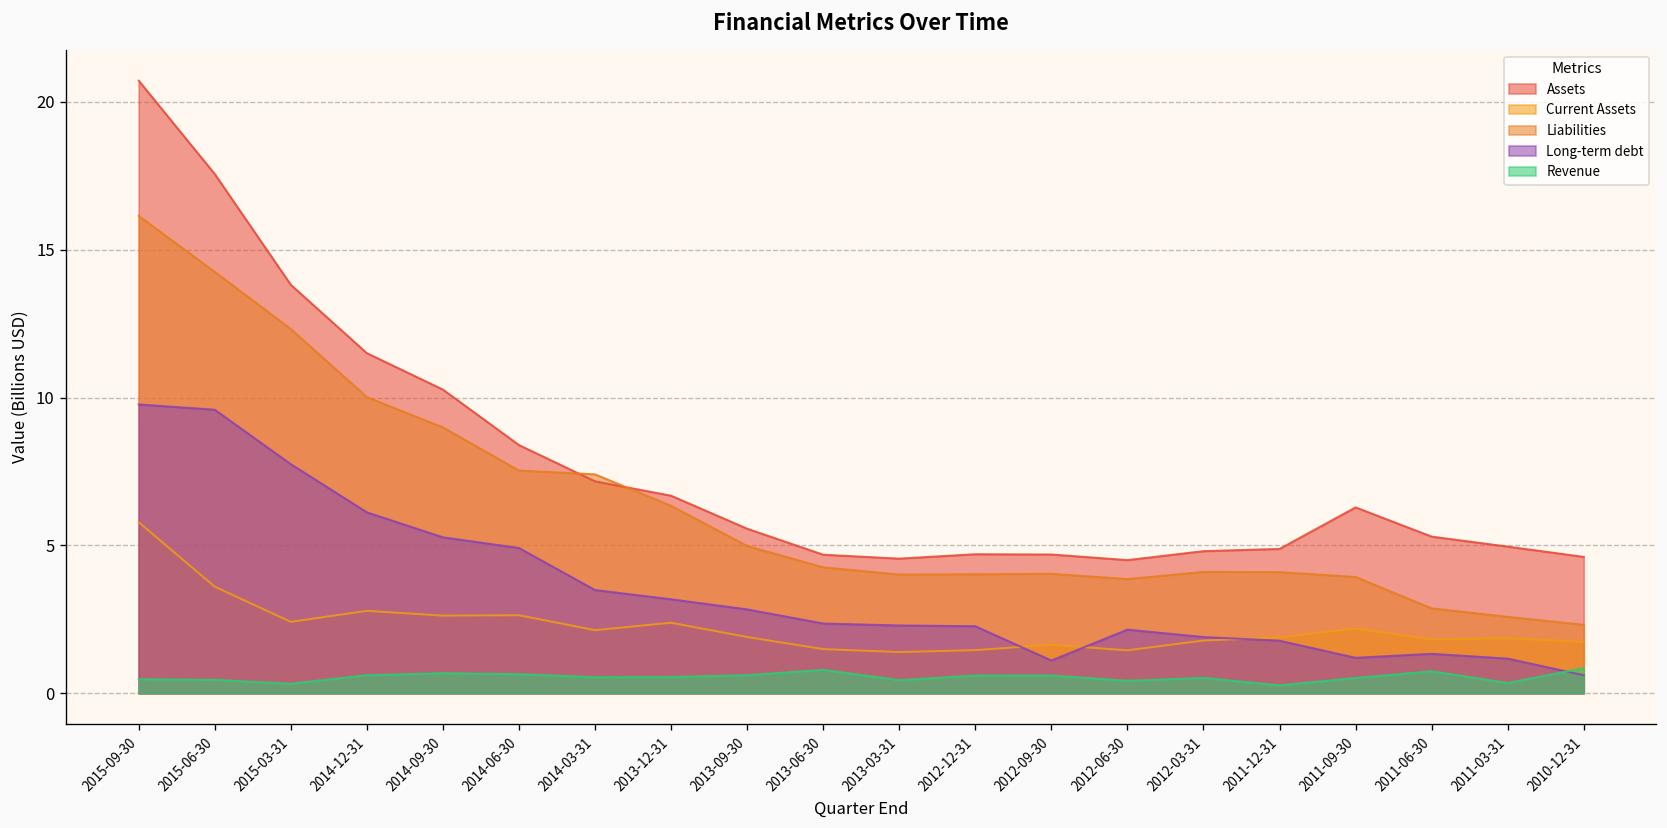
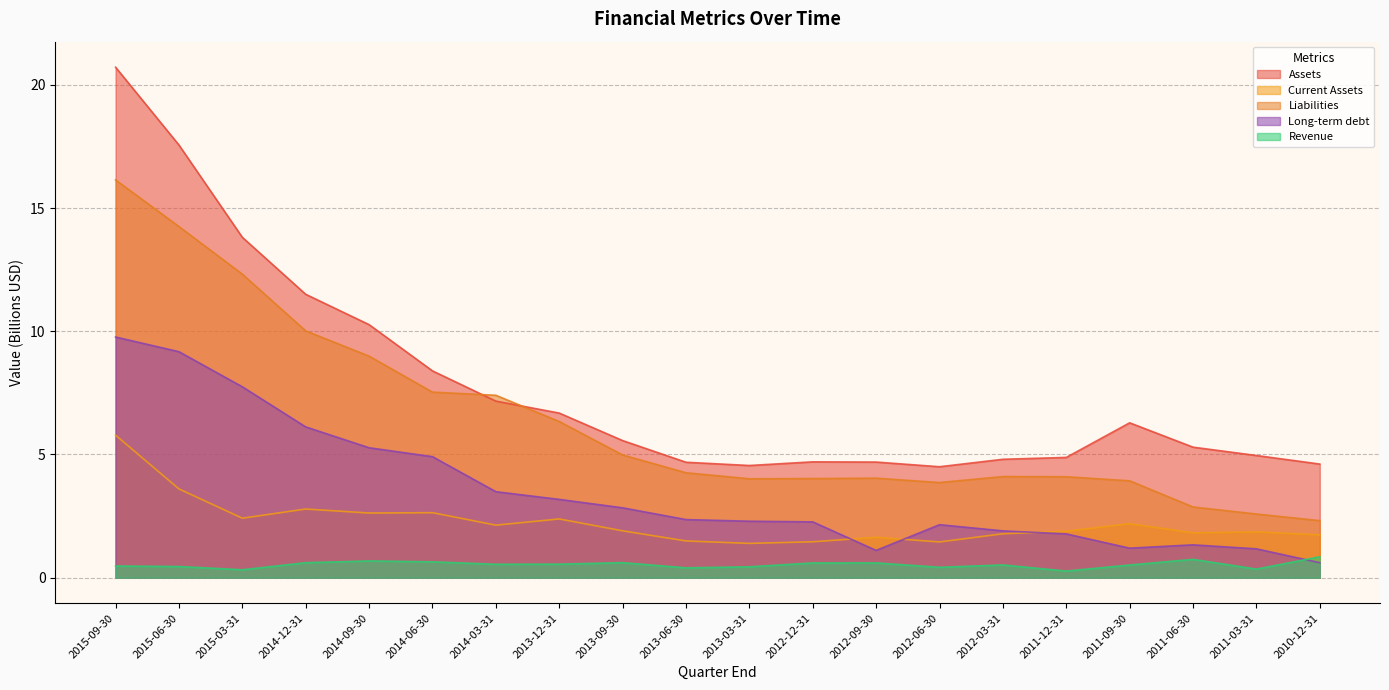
Long-term debt, 2015-06-30: 9.6 -> 9.2
Revenue, 2013-06-30: 0.8 -> 0.4
